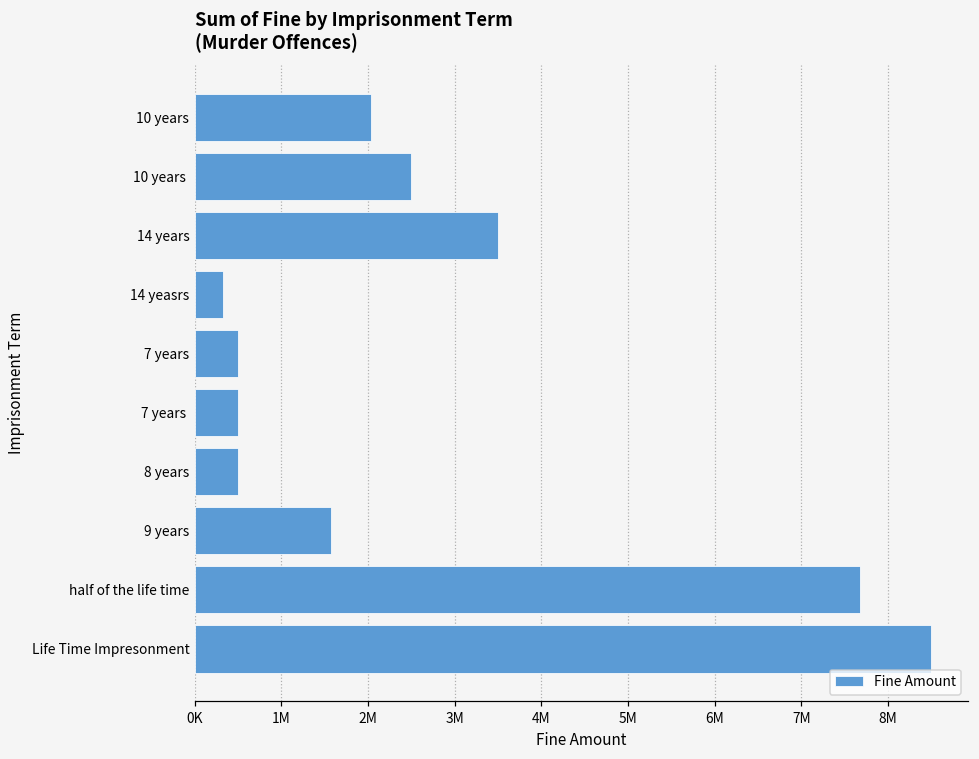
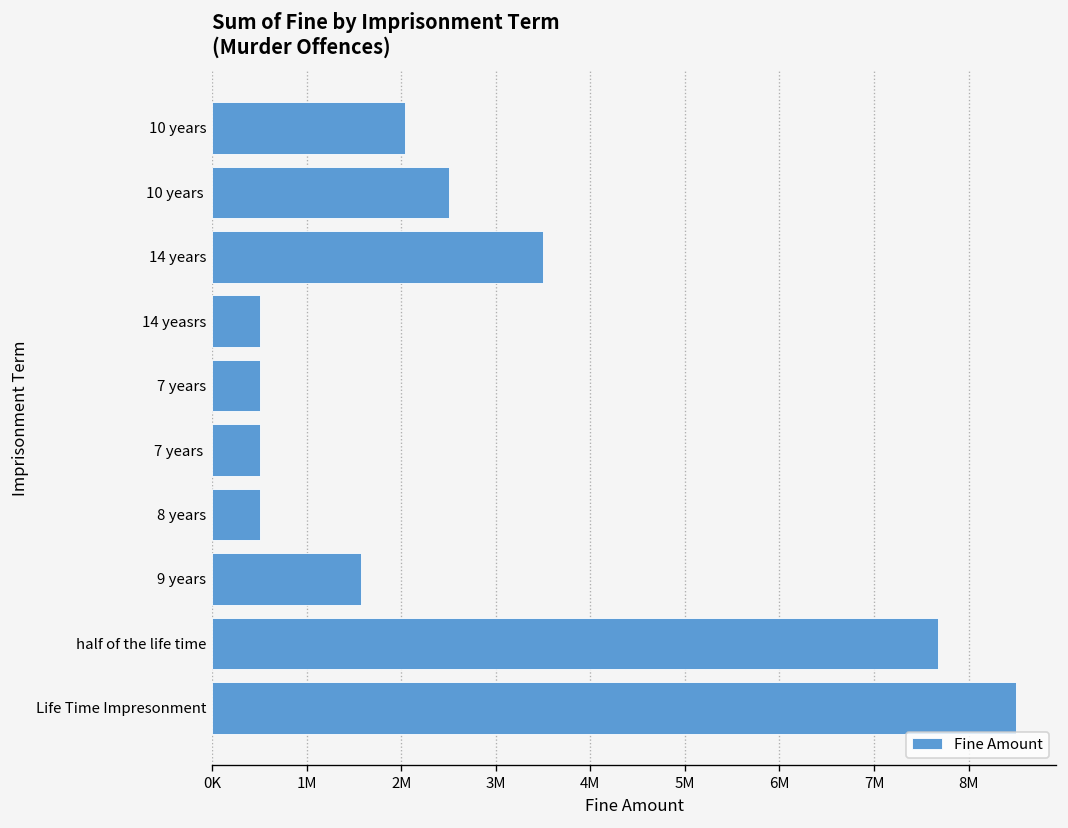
14 yeasrs: 300000 -> 500000
